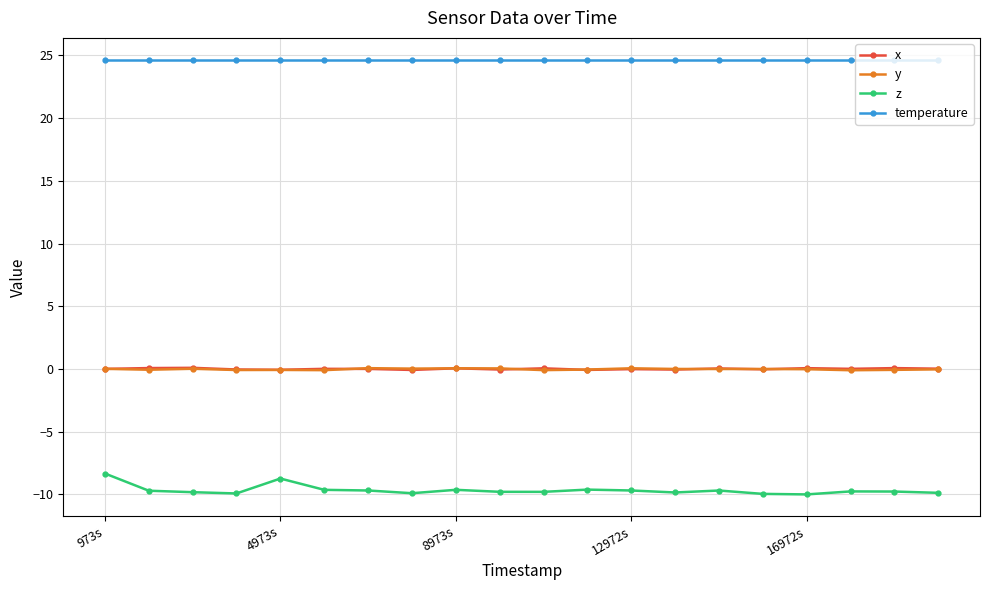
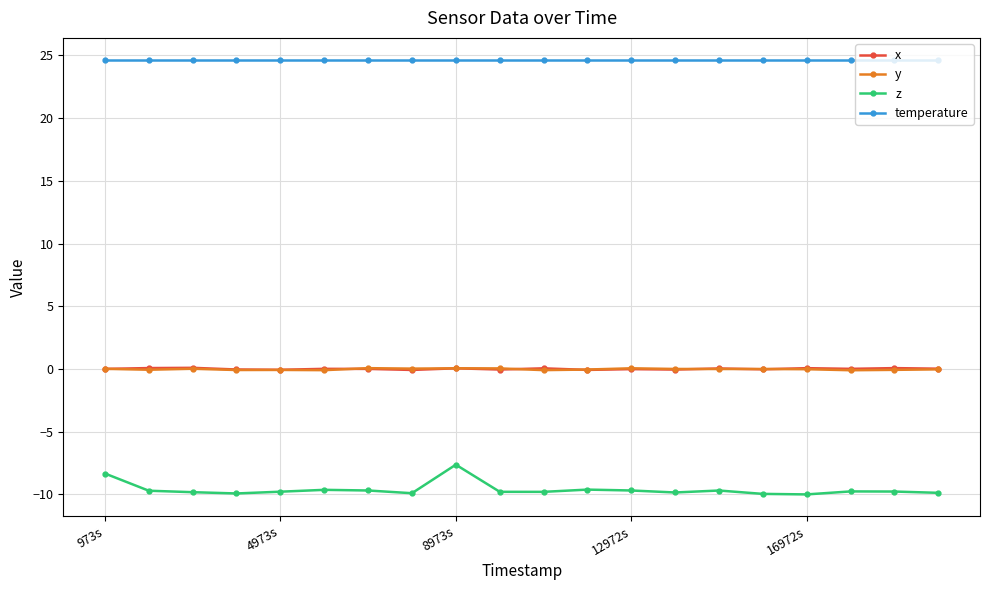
z, 4973s: -8.7 -> -9.8
z, 8973s: -9.6 -> -7.6
